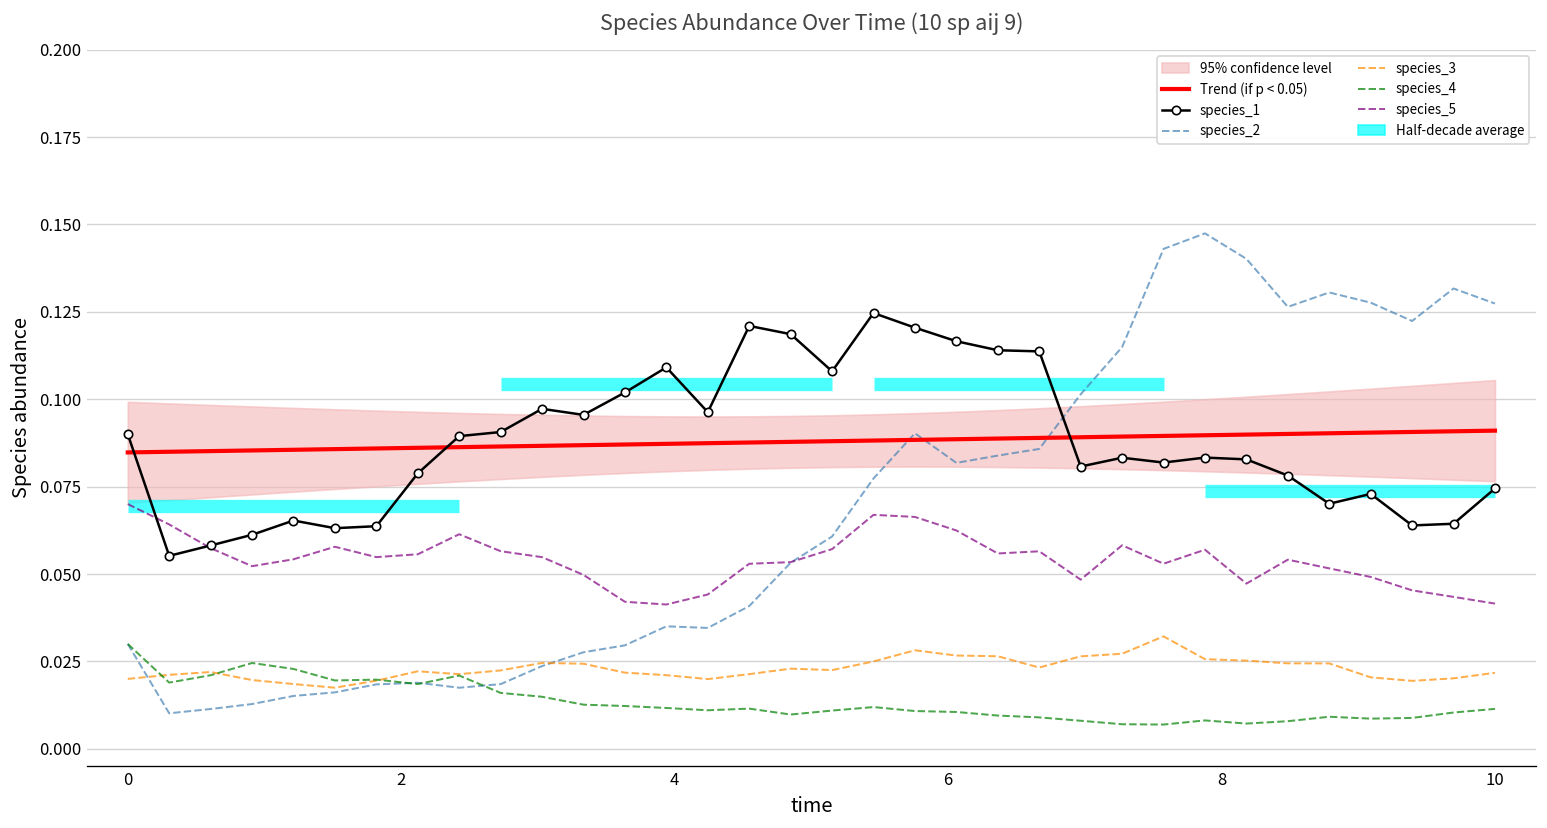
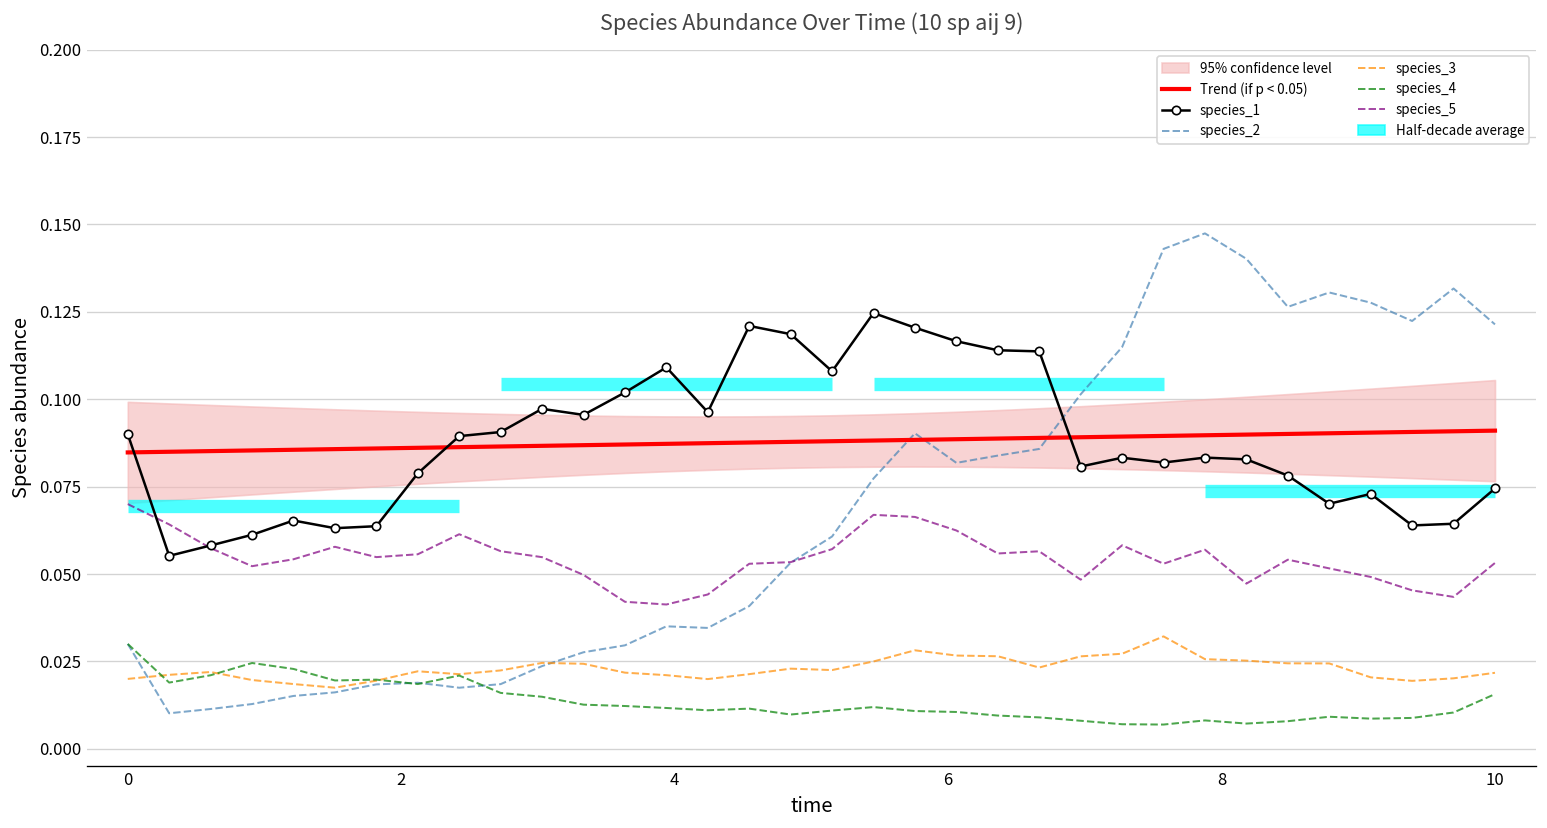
species_2, 10: 0.127 -> 0.121
species_4, 10: 0.011 -> 0.016
species_5, 10: 0.042 -> 0.053
